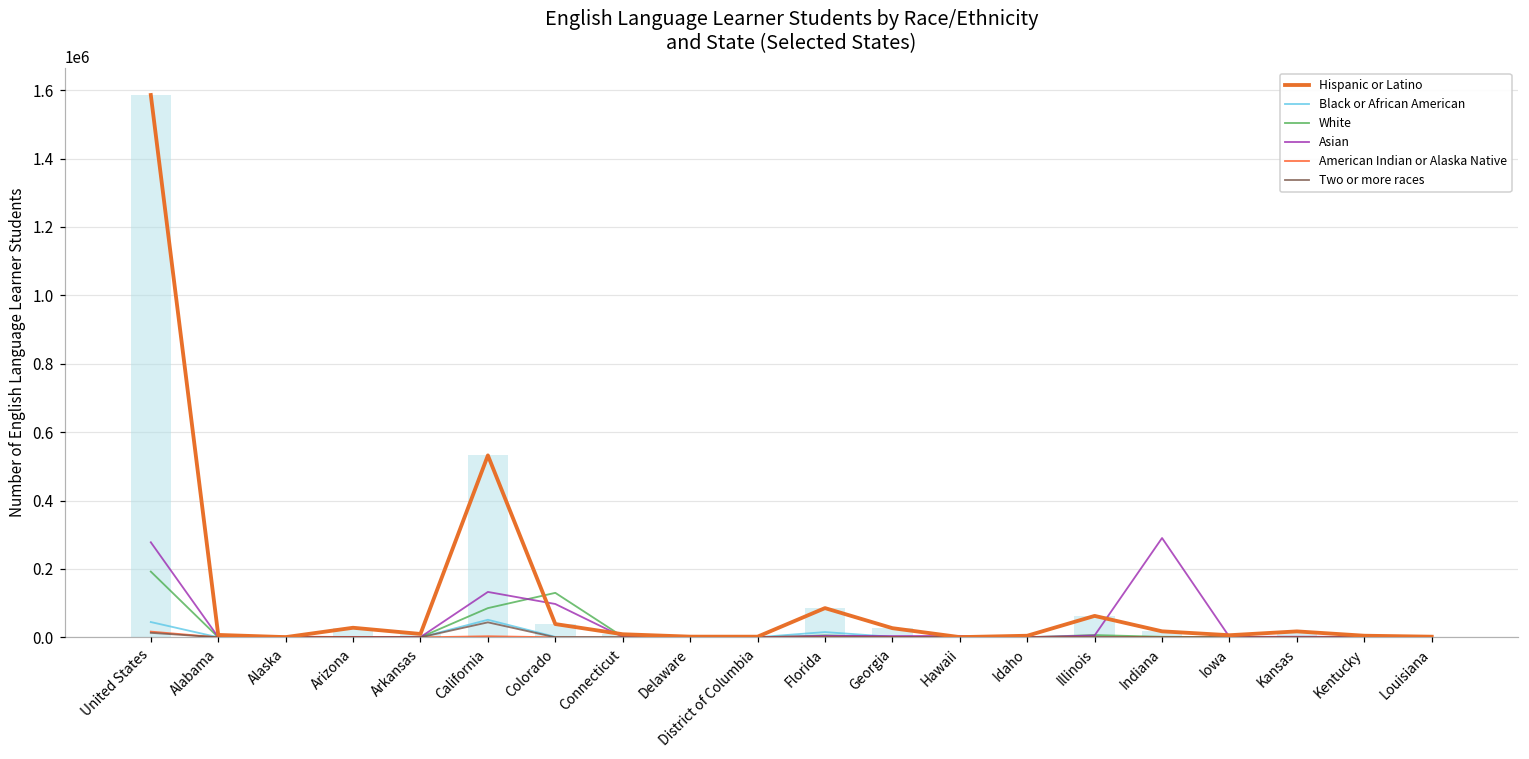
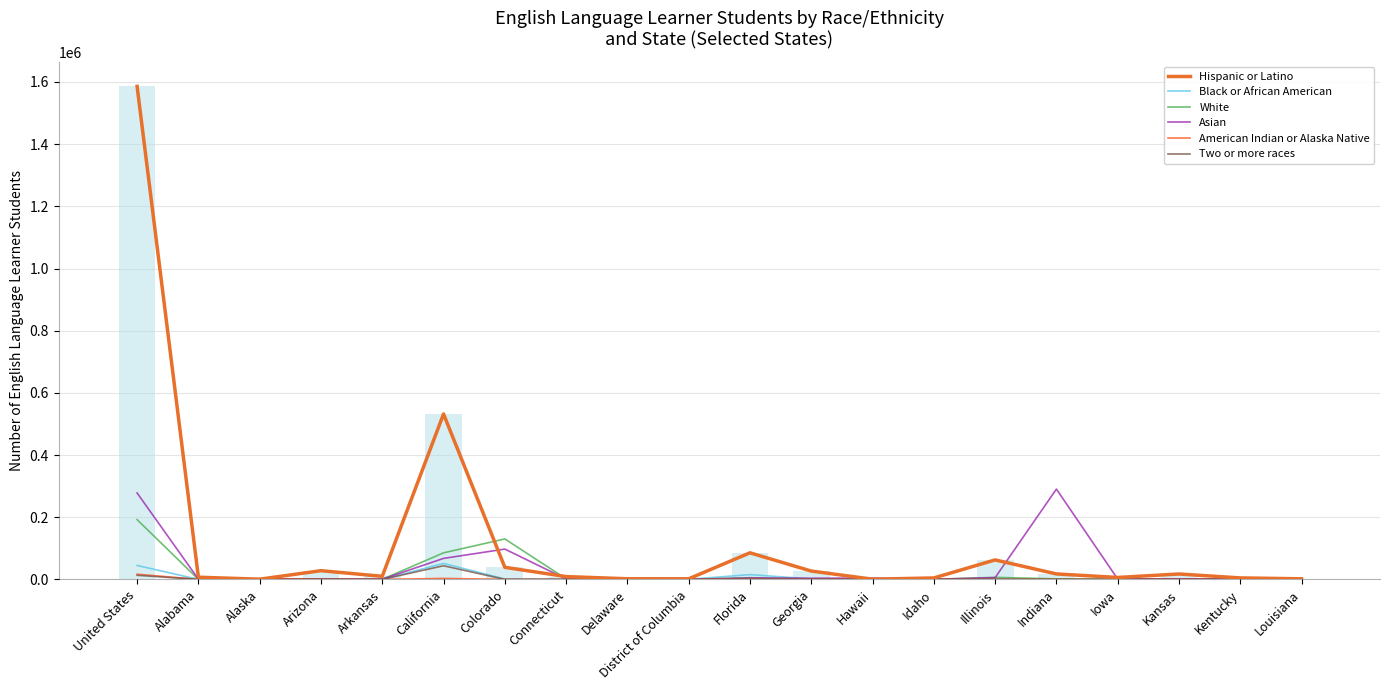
Asian, California: 130000 -> 70000
